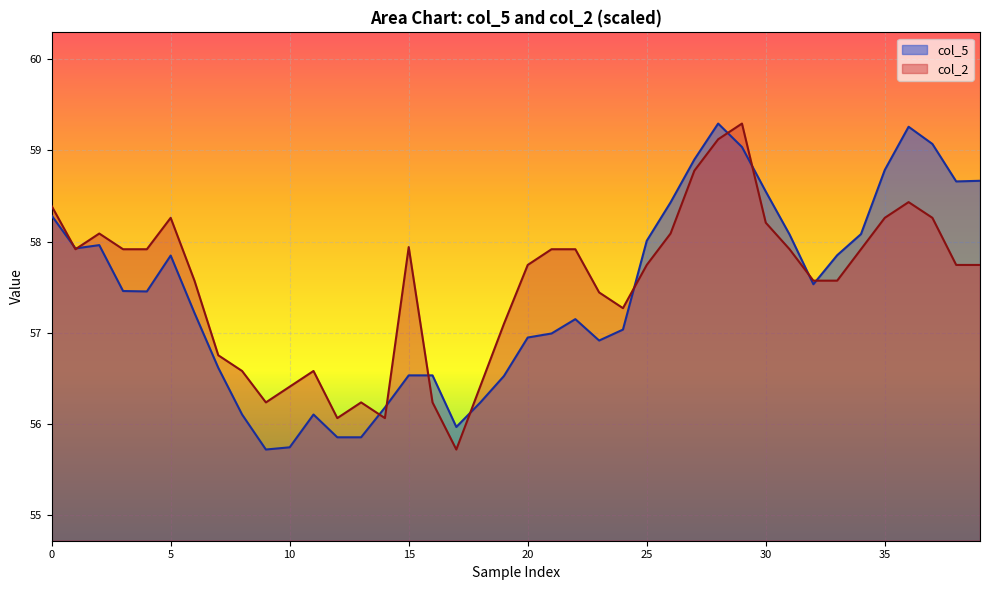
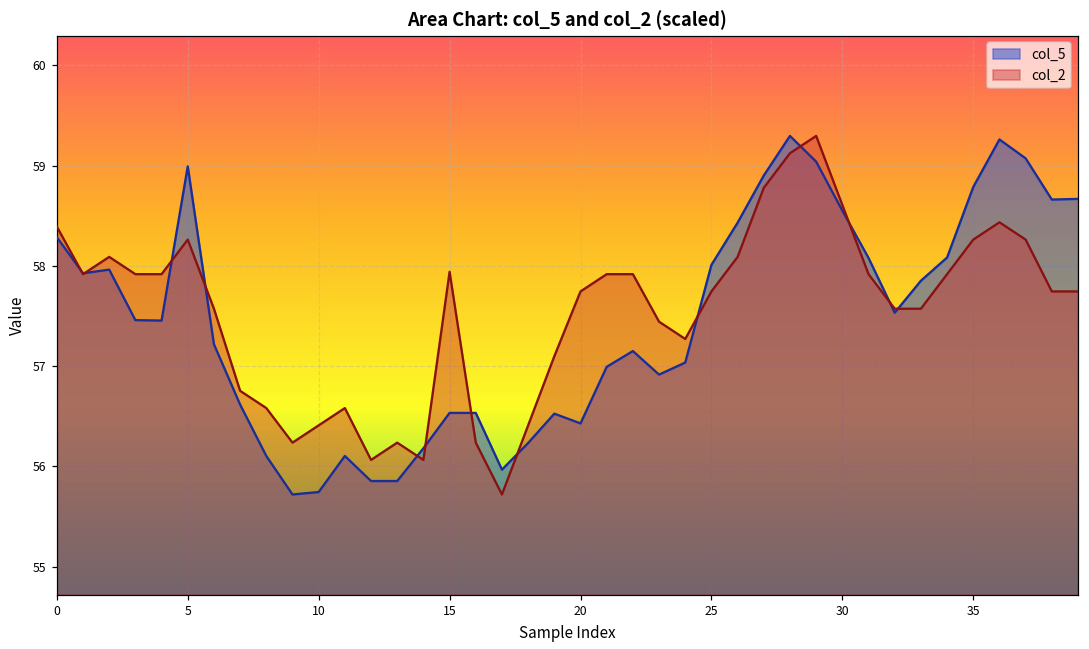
col_5, 5: 57.8 -> 59.0
col_5, 20: 56.9 -> 56.4
col_2, 30: 58.2 -> 58.6
